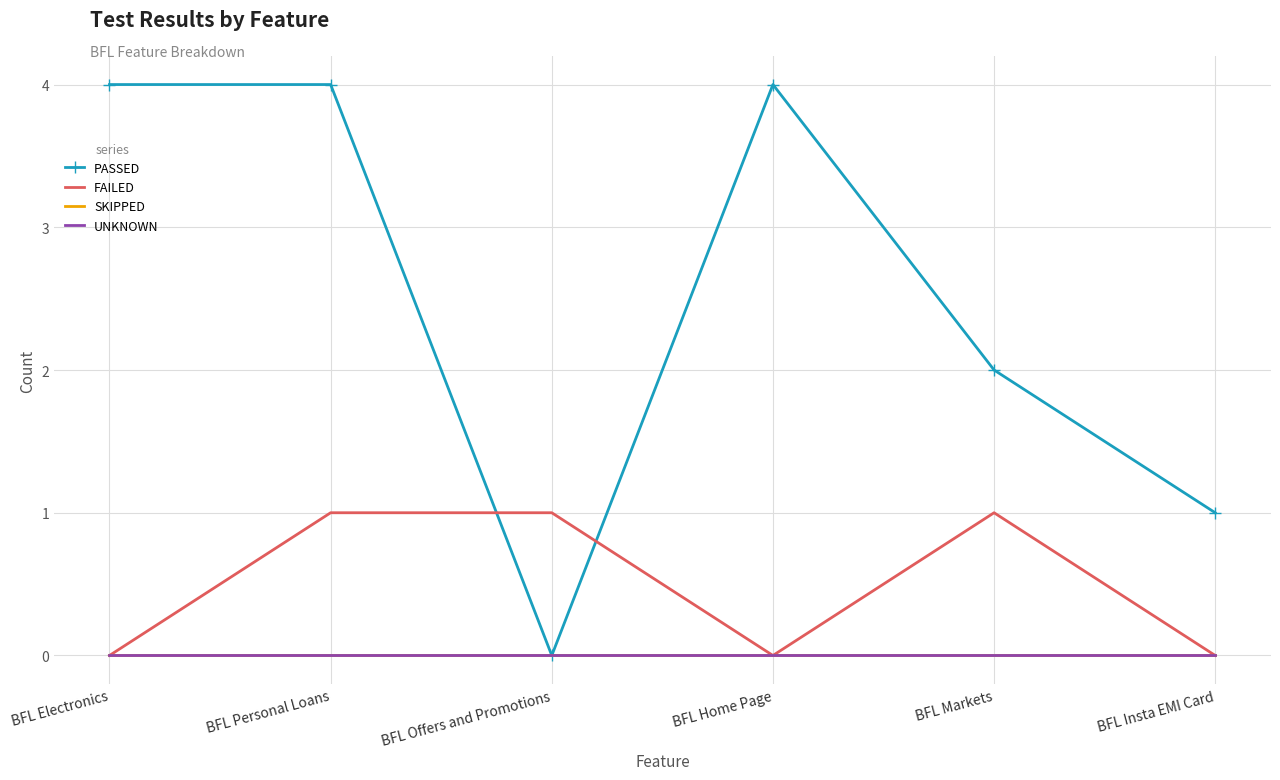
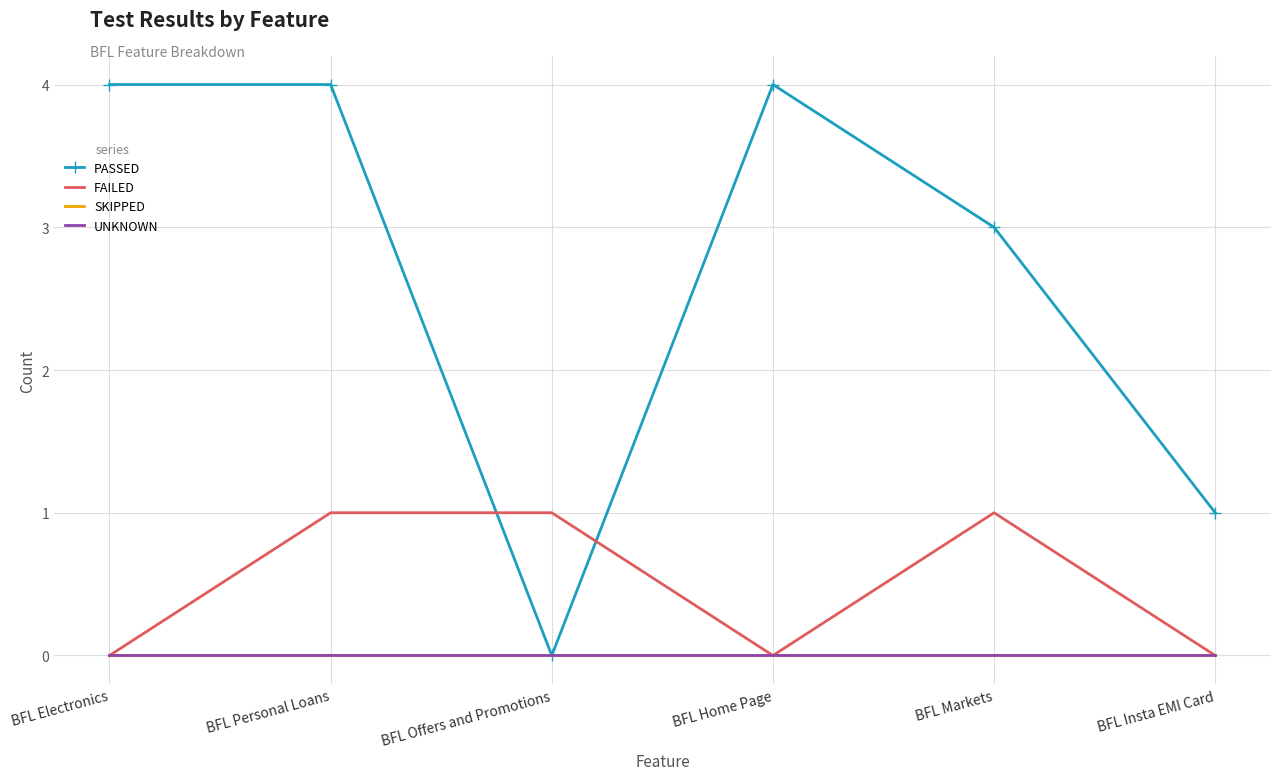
PASSED, BFL Markets: 2 -> 3
